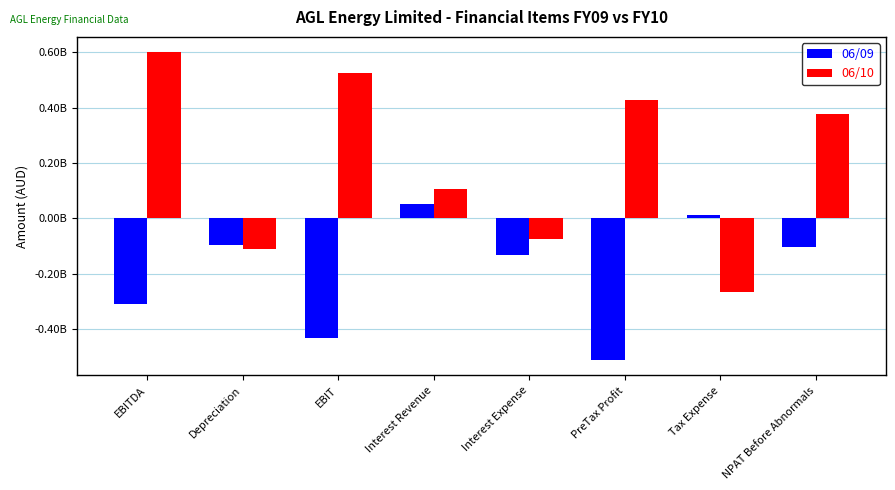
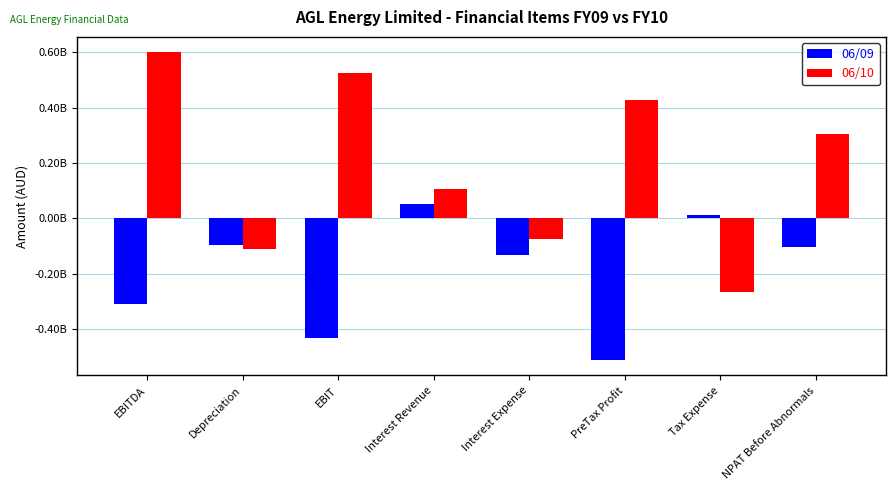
06/10, NPAT Before Abnormals: 380000000 -> 310000000
